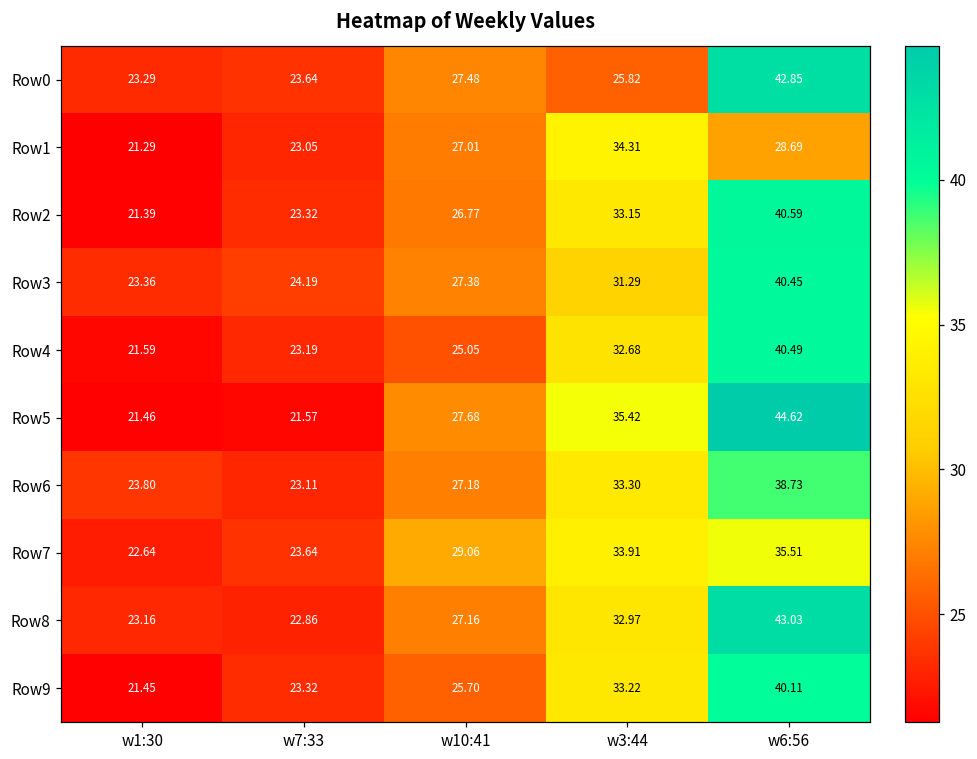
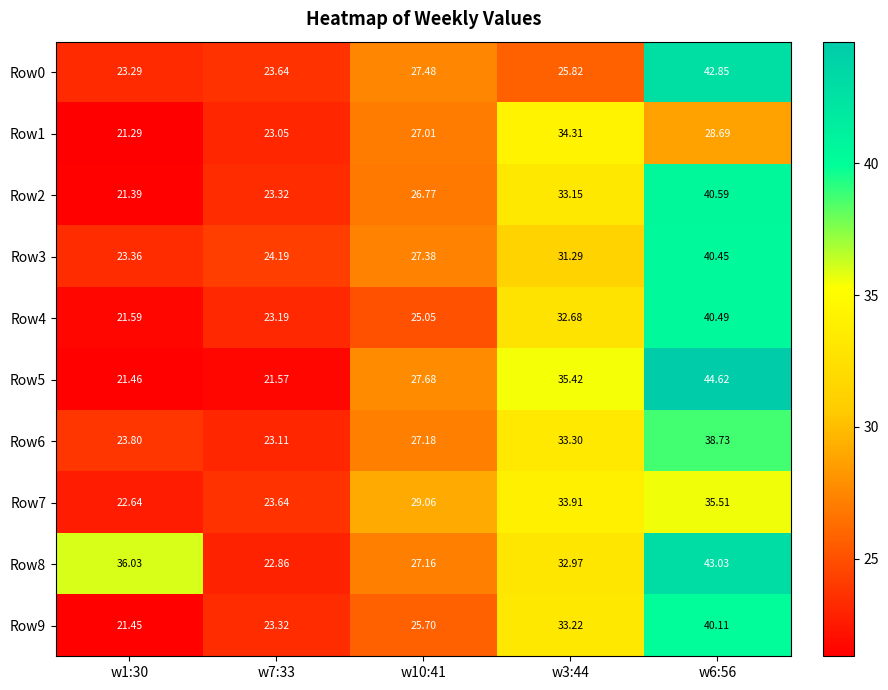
Row8, w1:30: 23.16 -> 36.03
